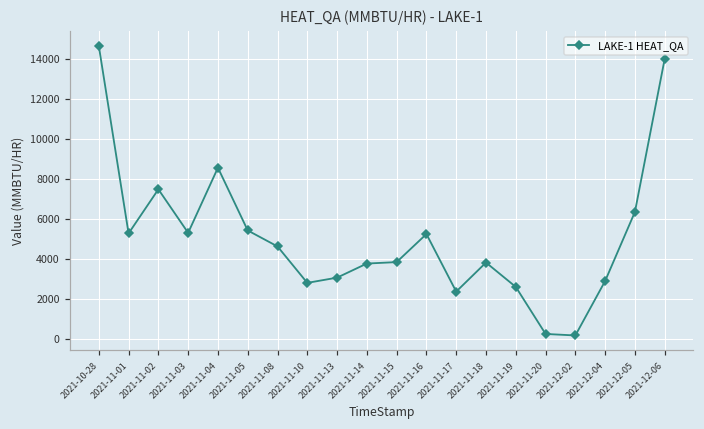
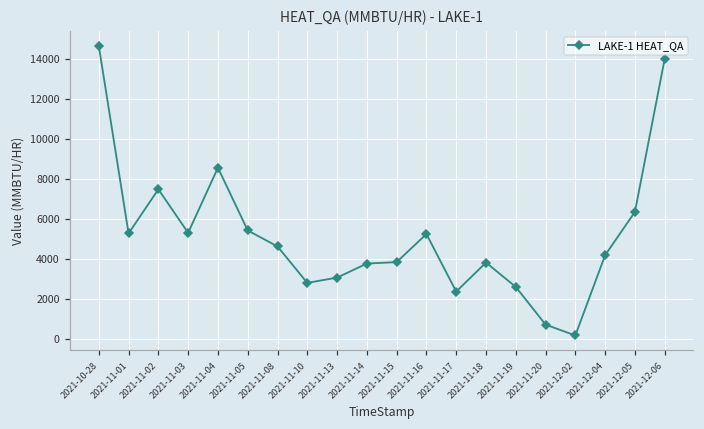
2021-11-20: 300 -> 700
2021-12-04: 2900 -> 4200
